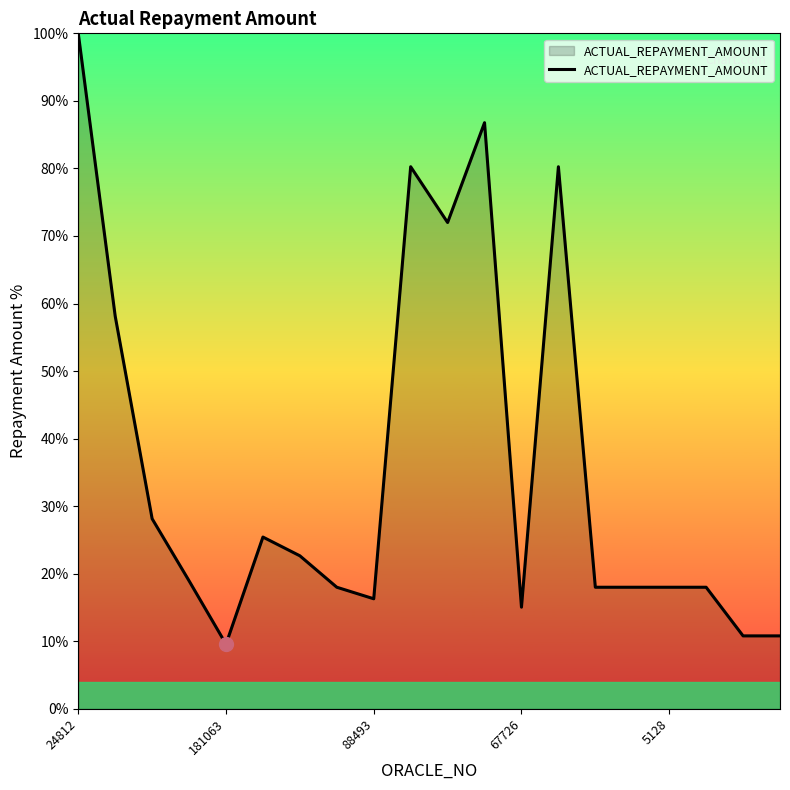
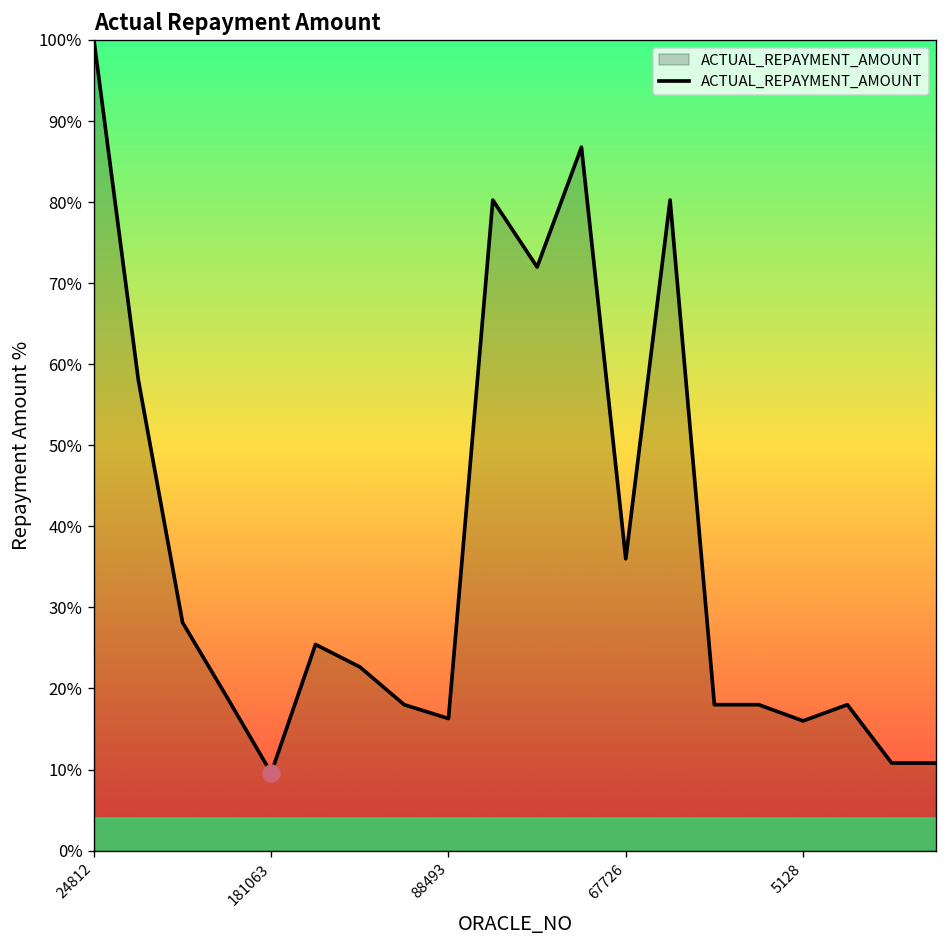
ACTUAL_REPAYMENT_AMOUNT, 67726: 15% -> 36%
ACTUAL_REPAYMENT_AMOUNT, 5128: 18% -> 16%
